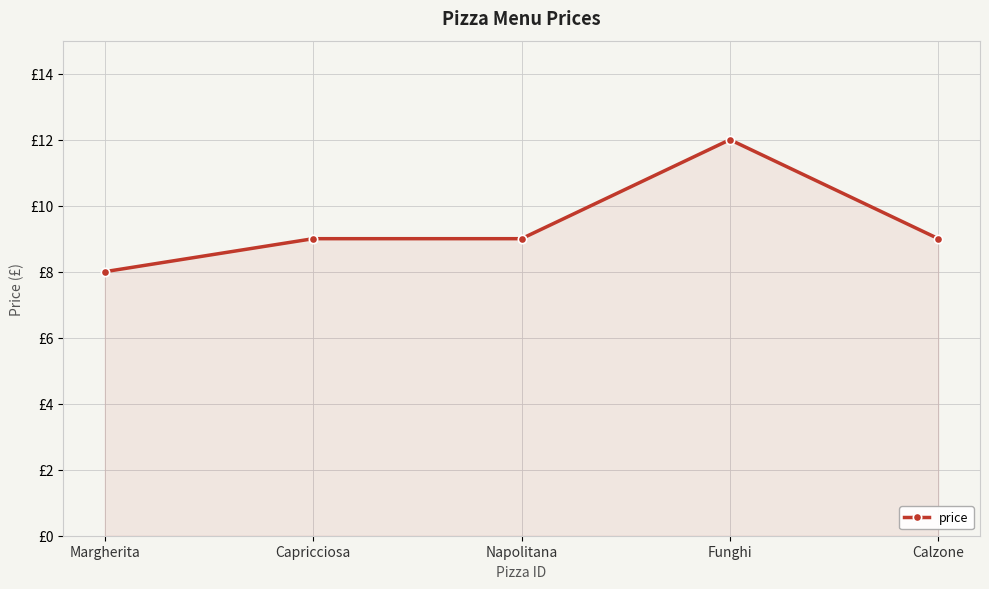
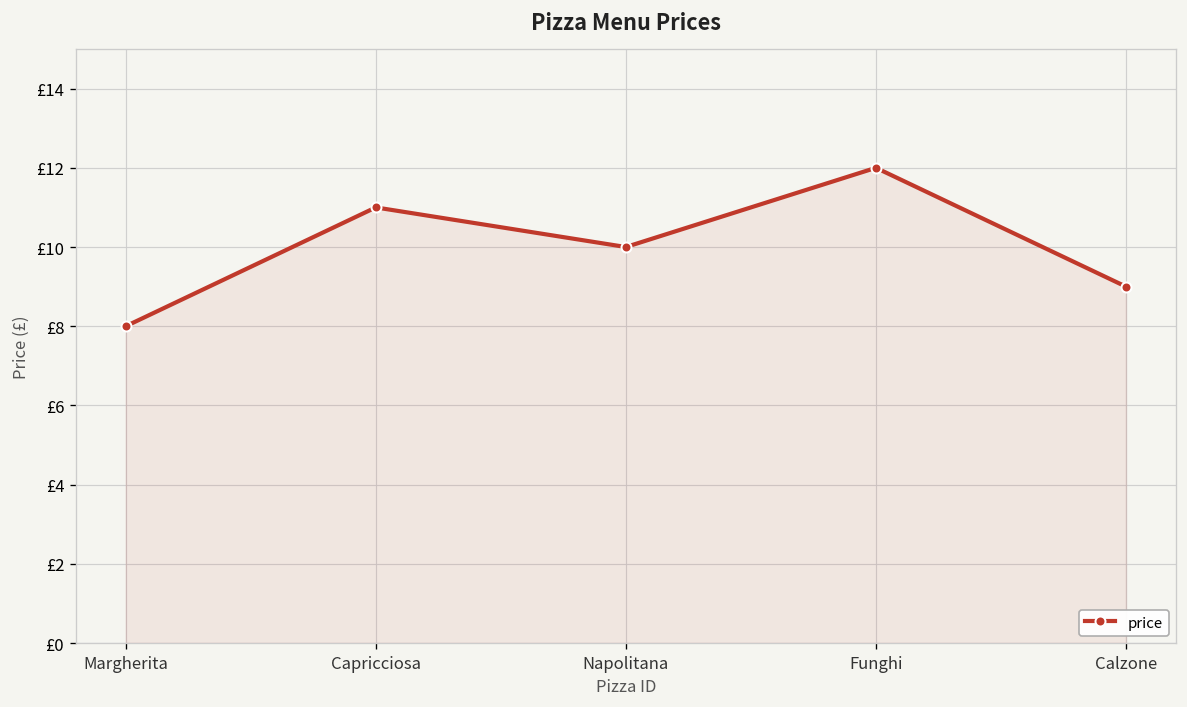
Capricciosa: £9 -> £11
Napolitana: £9 -> £10
